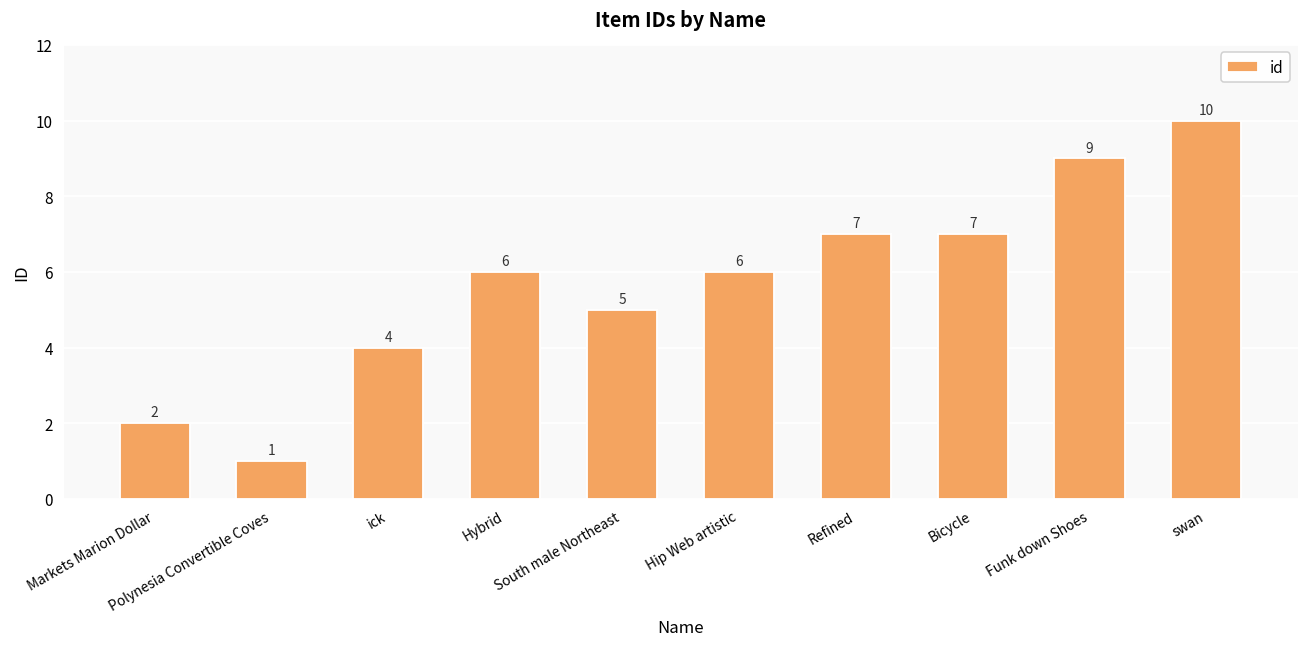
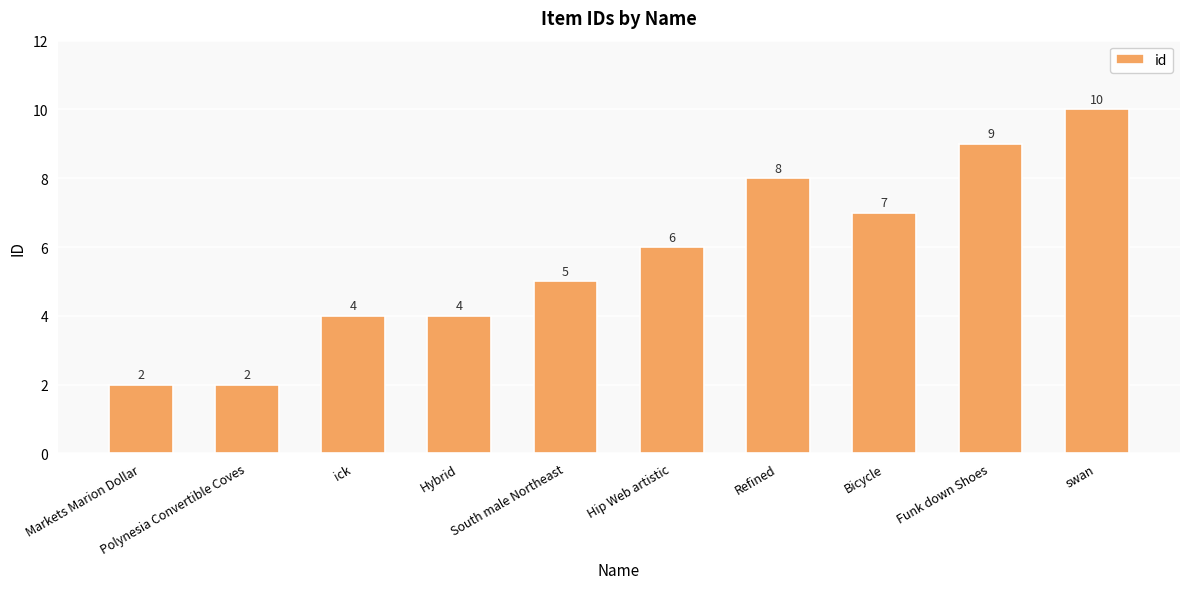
Polynesia Convertible Coves: 1 -> 2
Hybrid: 6 -> 4
Refined: 7 -> 8
